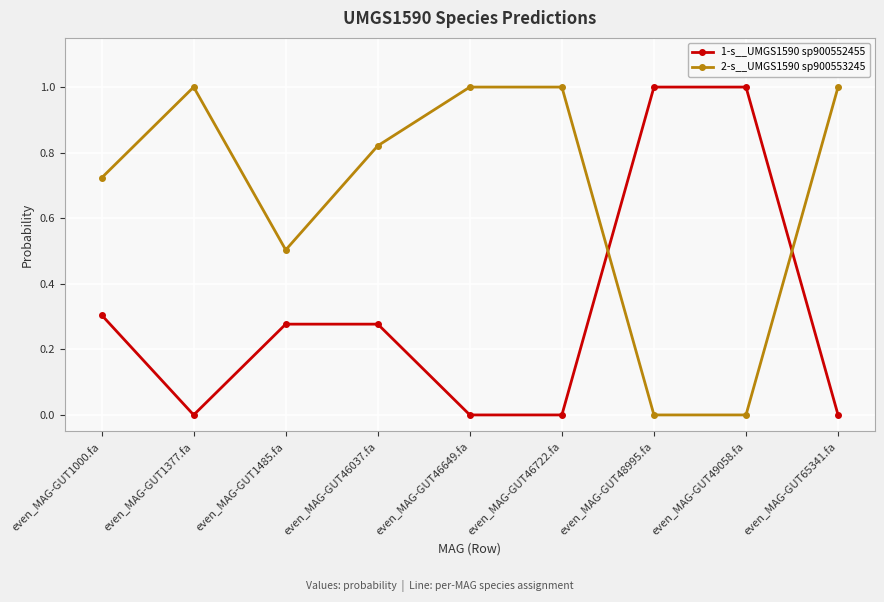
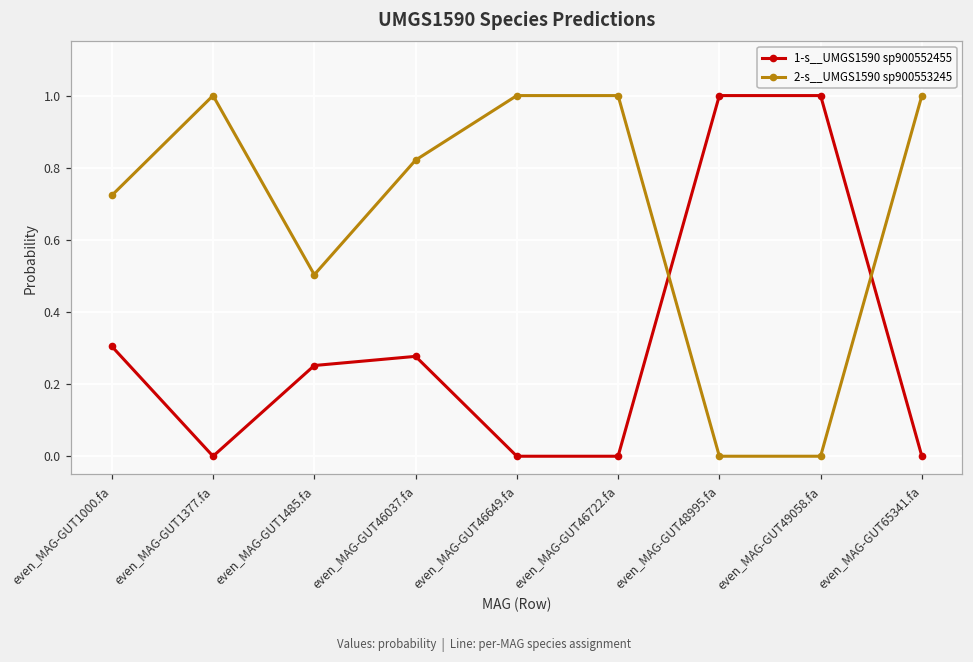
1-s__UMGS1590 sp900552455, even_MAG-GUT1485.fa: 0.28 -> 0.25
